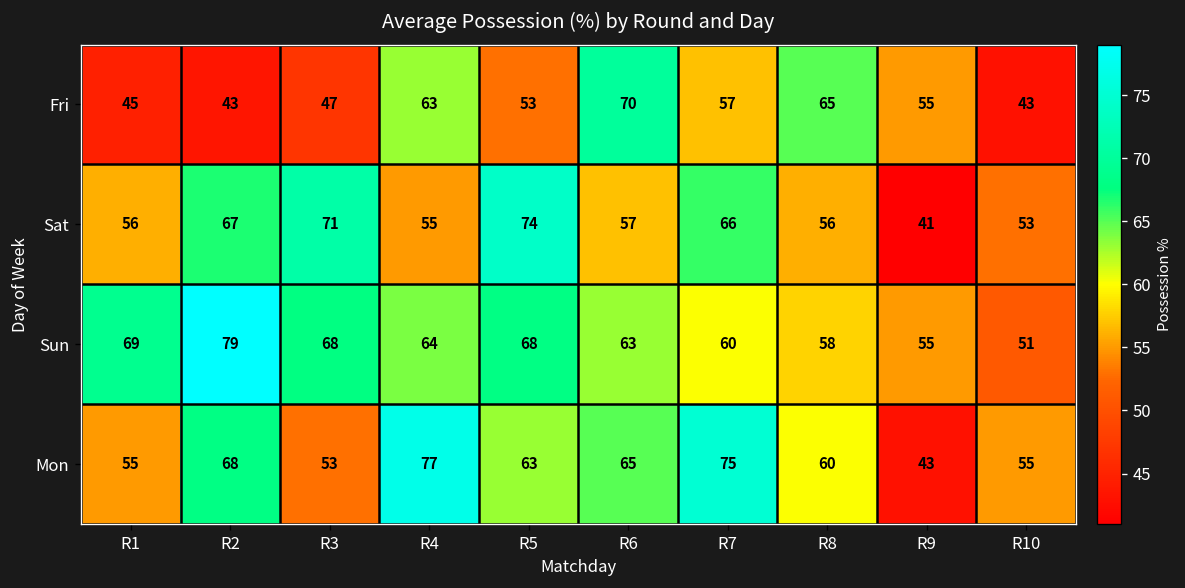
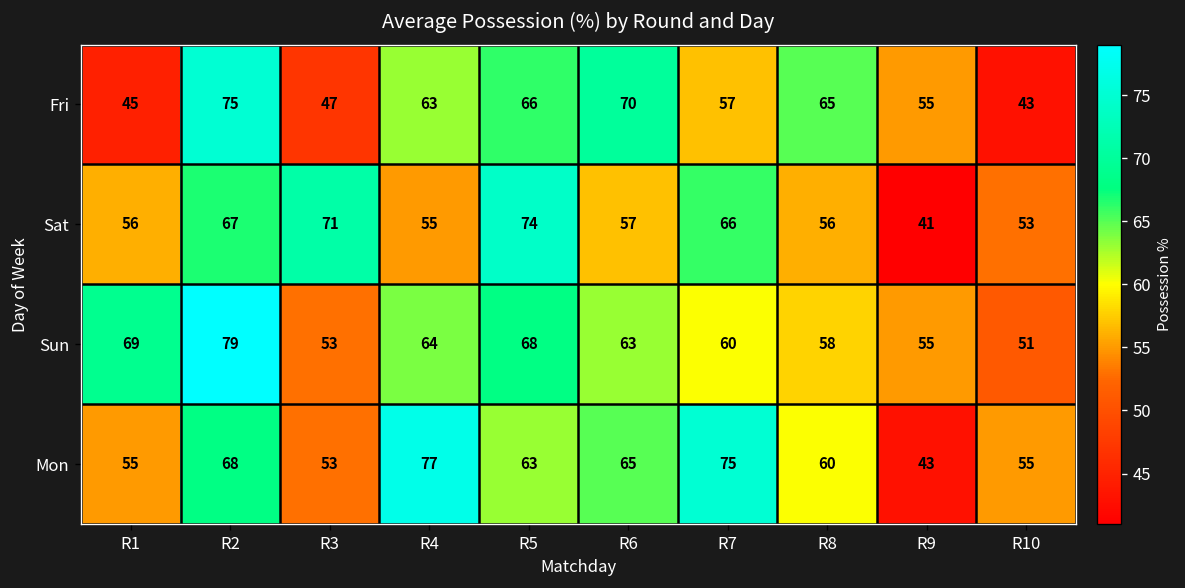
Fri, R2: 43 -> 75
Fri, R5: 53 -> 66
Sun, R3: 68 -> 53
